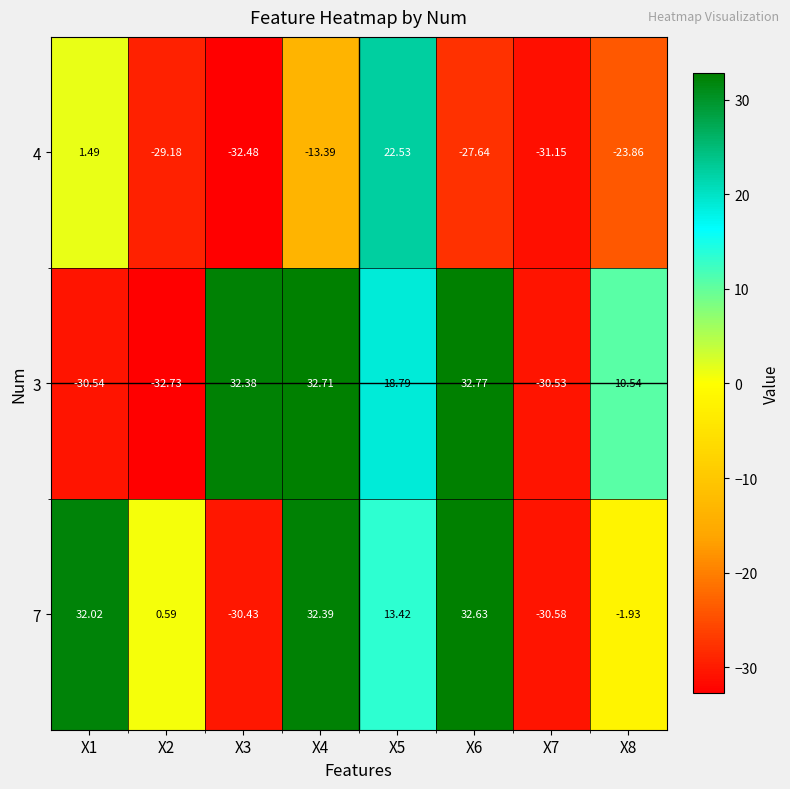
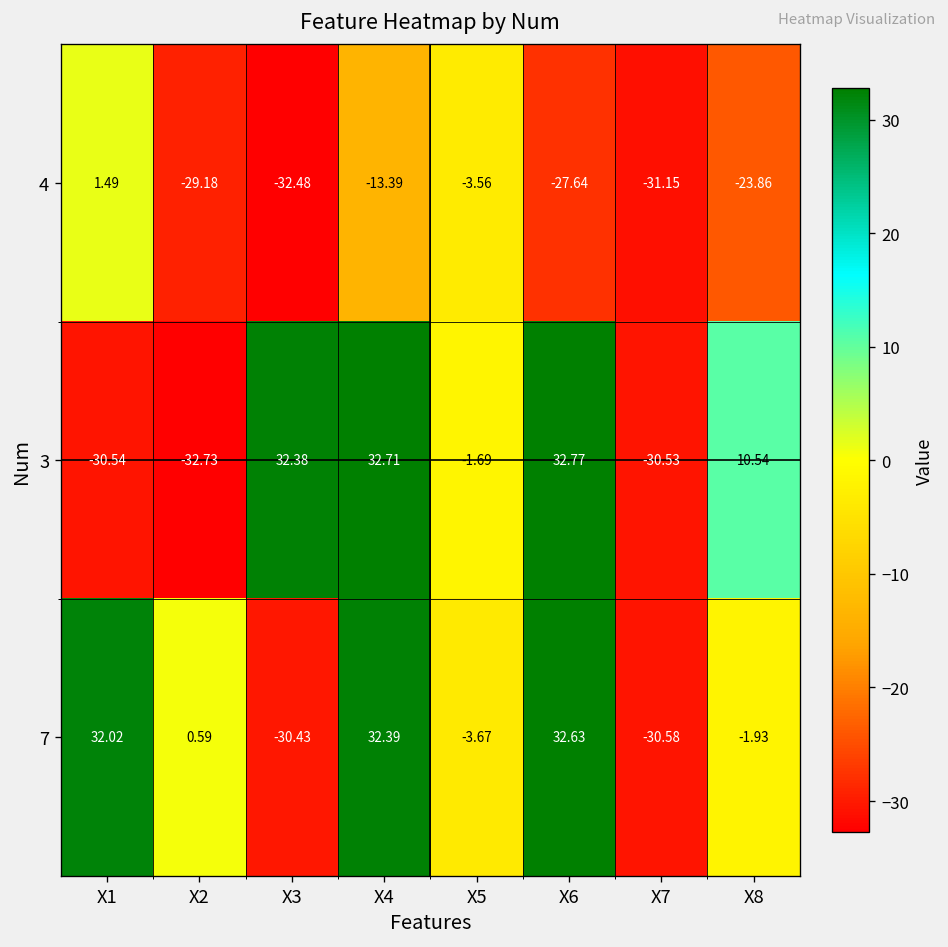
4, X5: 22.53 -> -3.56
3, X5: 18.79 -> -1.69
7, X5: 13.42 -> -3.67
